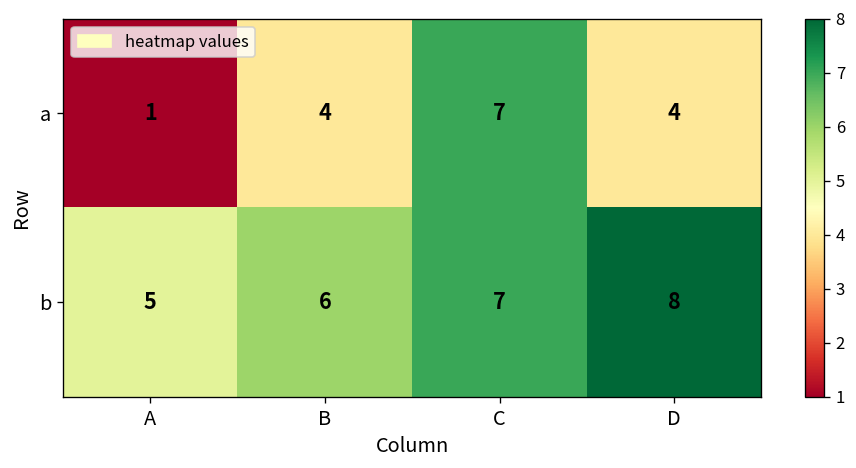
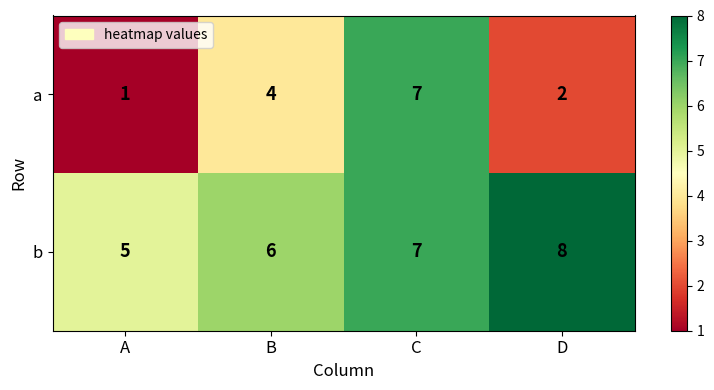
a, D: 4 -> 2
